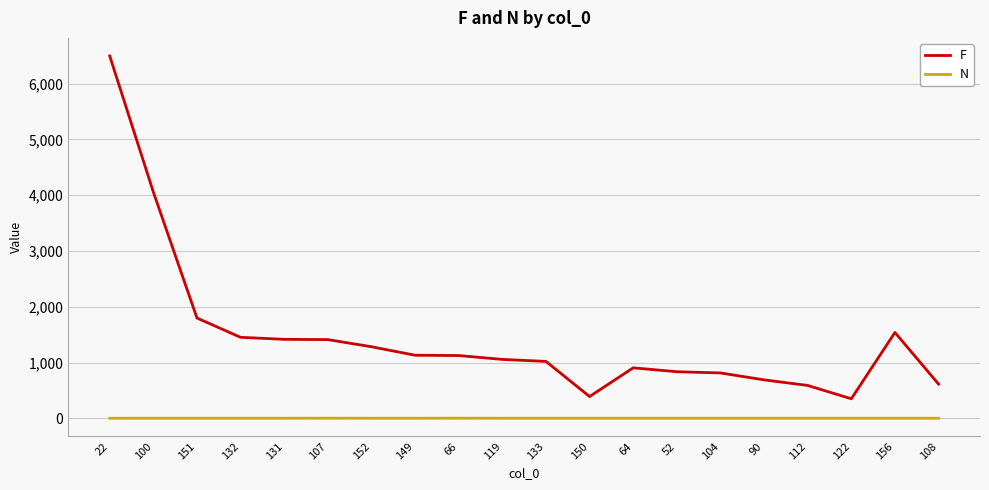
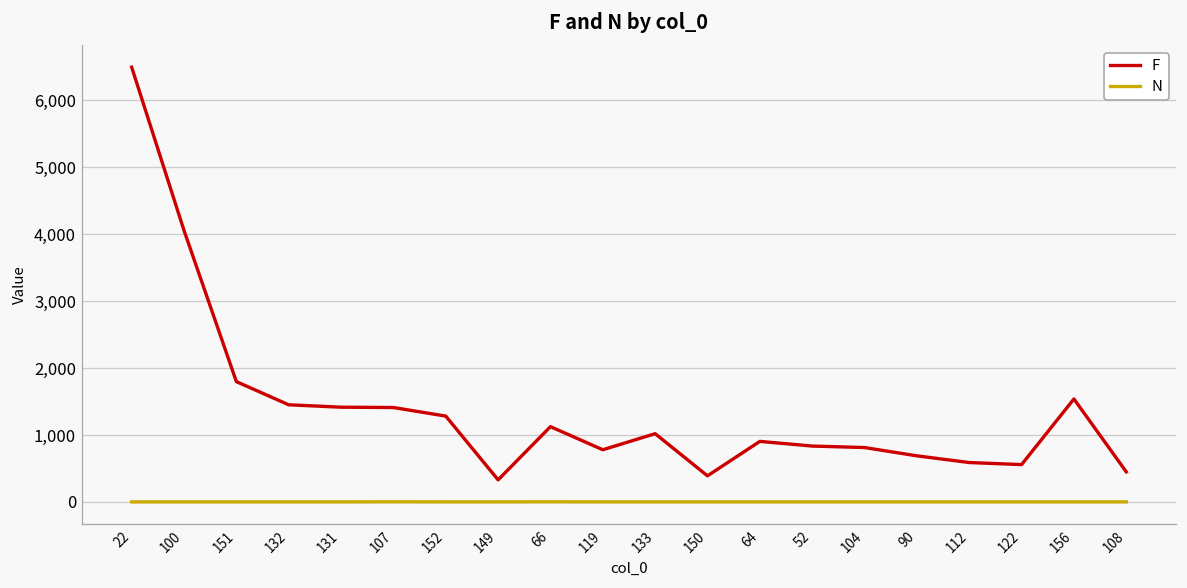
F, 149: 1,100 -> 300
F, 119: 1,100 -> 800
F, 122: 400 -> 600
F, 108: 600 -> 500
